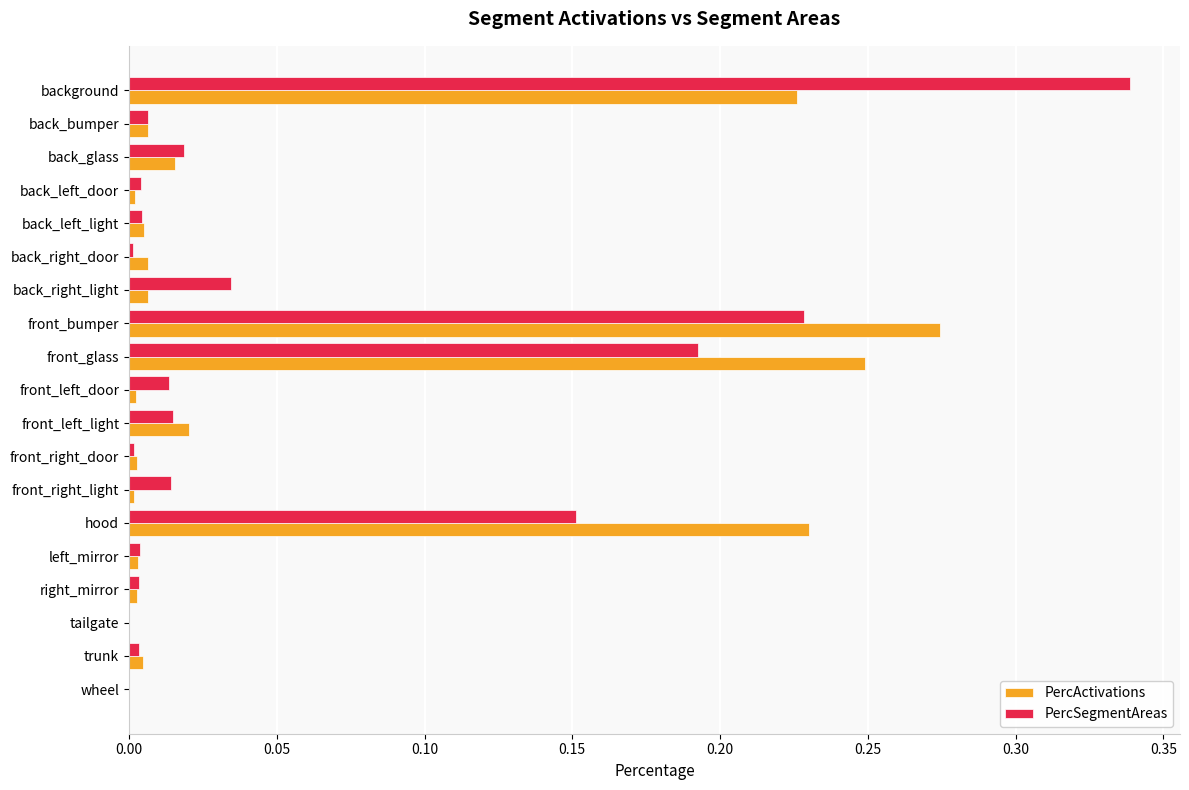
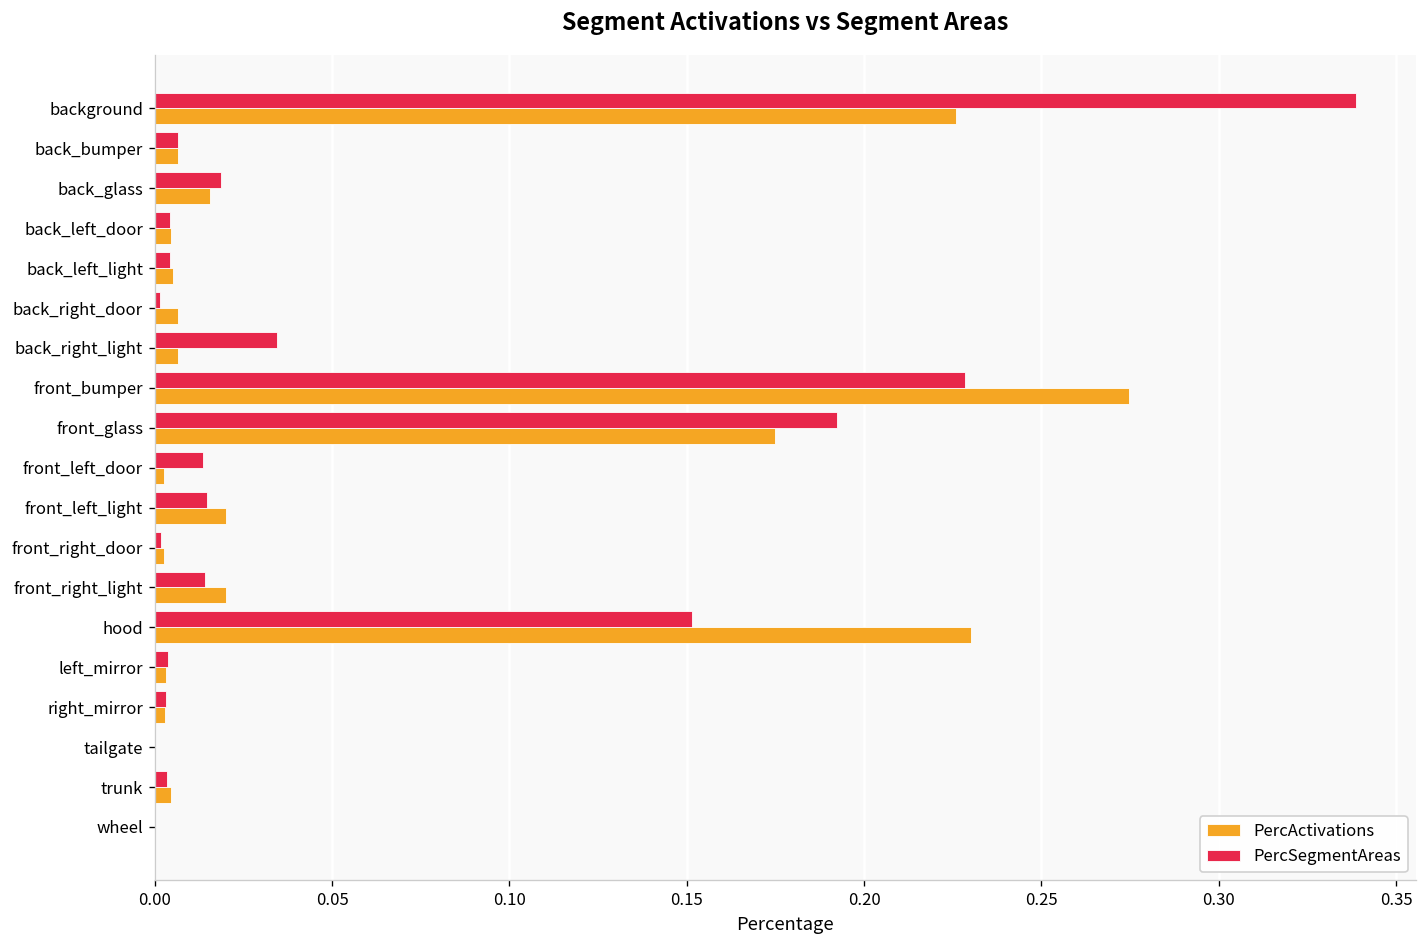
PercActivations, back_left_door: 0.002 -> 0.005
PercActivations, front_glass: 0.249 -> 0.175
PercActivations, front_right_light: 0.002 -> 0.020
